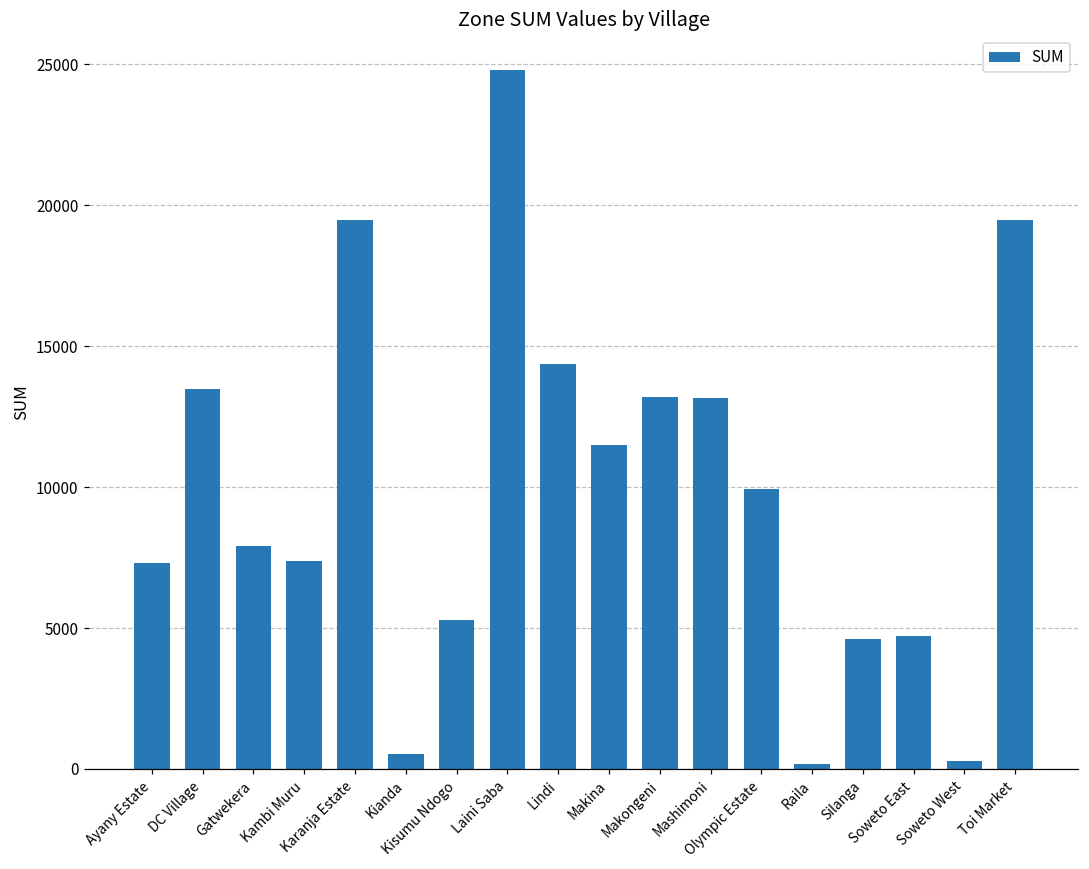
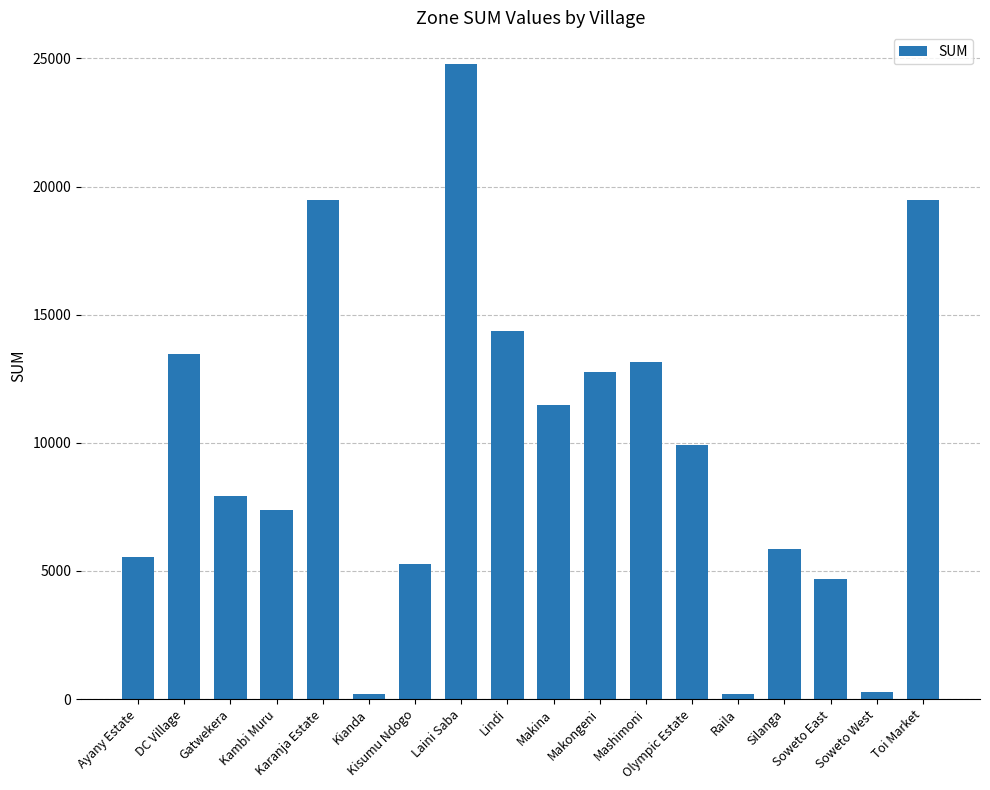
Ayany Estate: 7300 -> 5600
Kianda: 500 -> 200
Makongeni: 13200 -> 12800
Silanga: 4600 -> 5800
